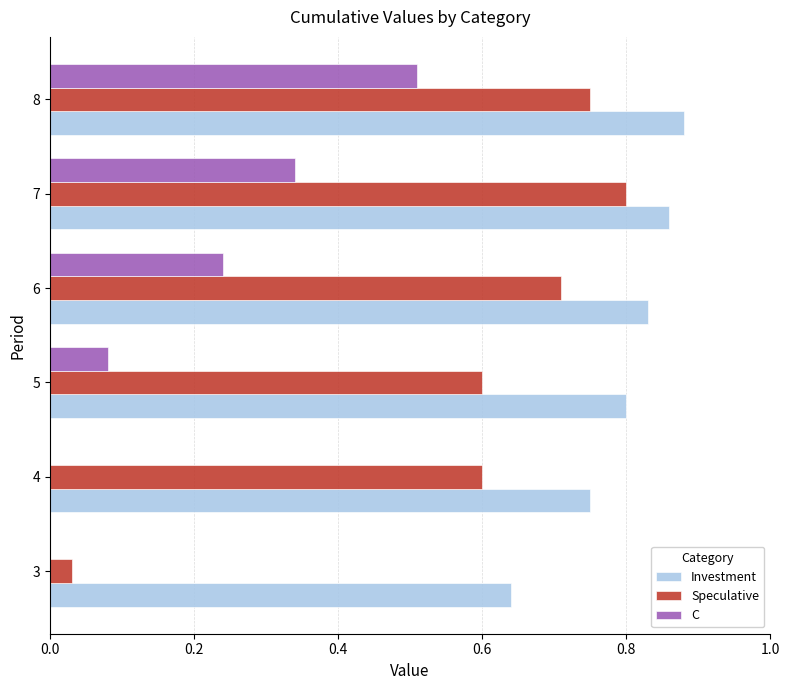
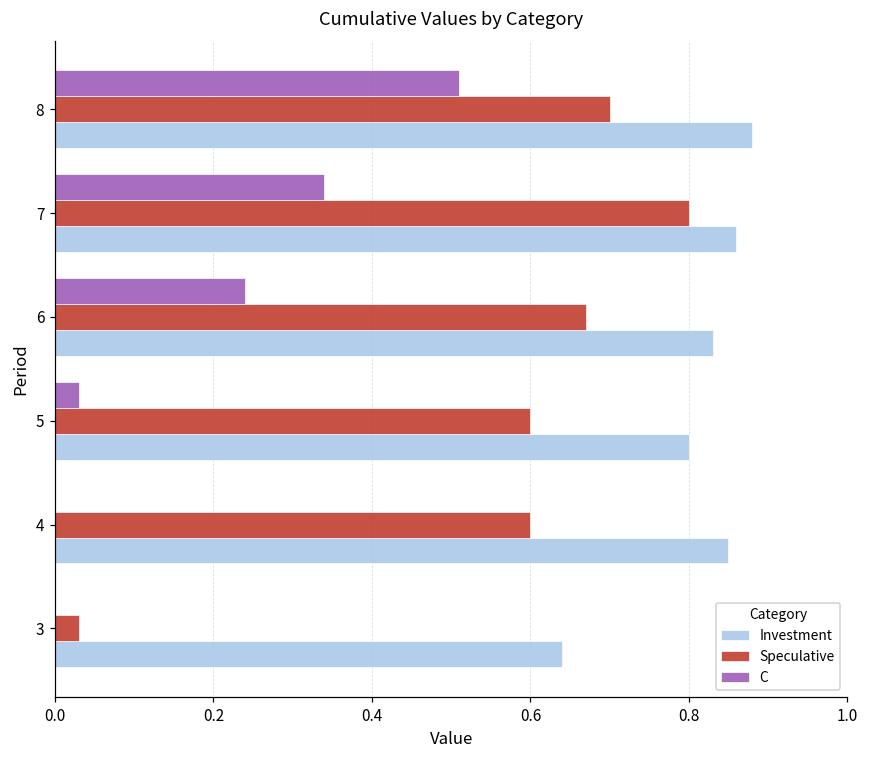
Speculative, 8: 0.75 -> 0.70
Speculative, 6: 0.71 -> 0.67
C, 5: 0.08 -> 0.03
Investment, 4: 0.75 -> 0.85
